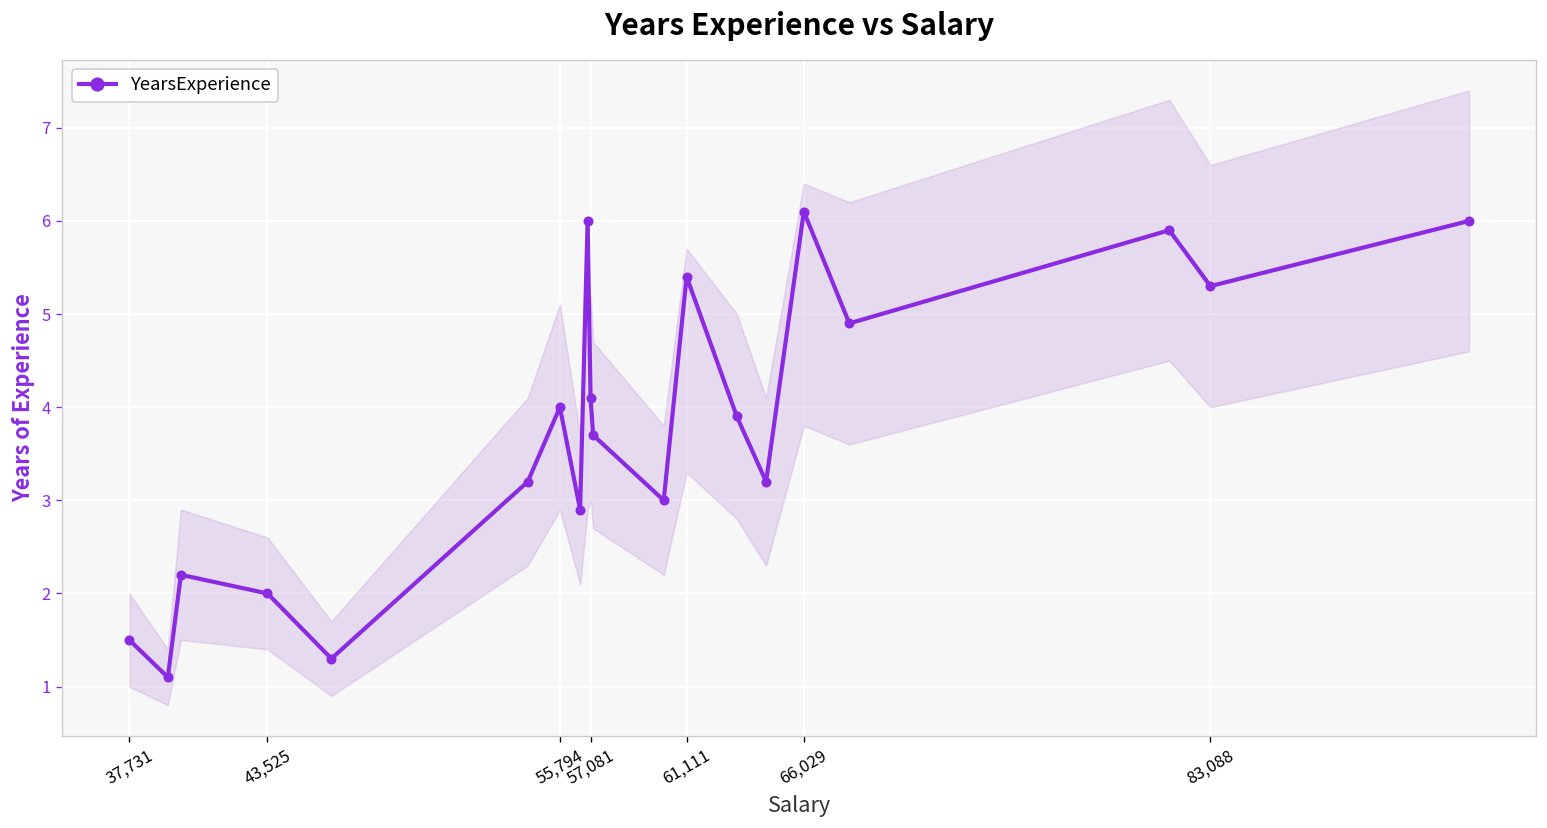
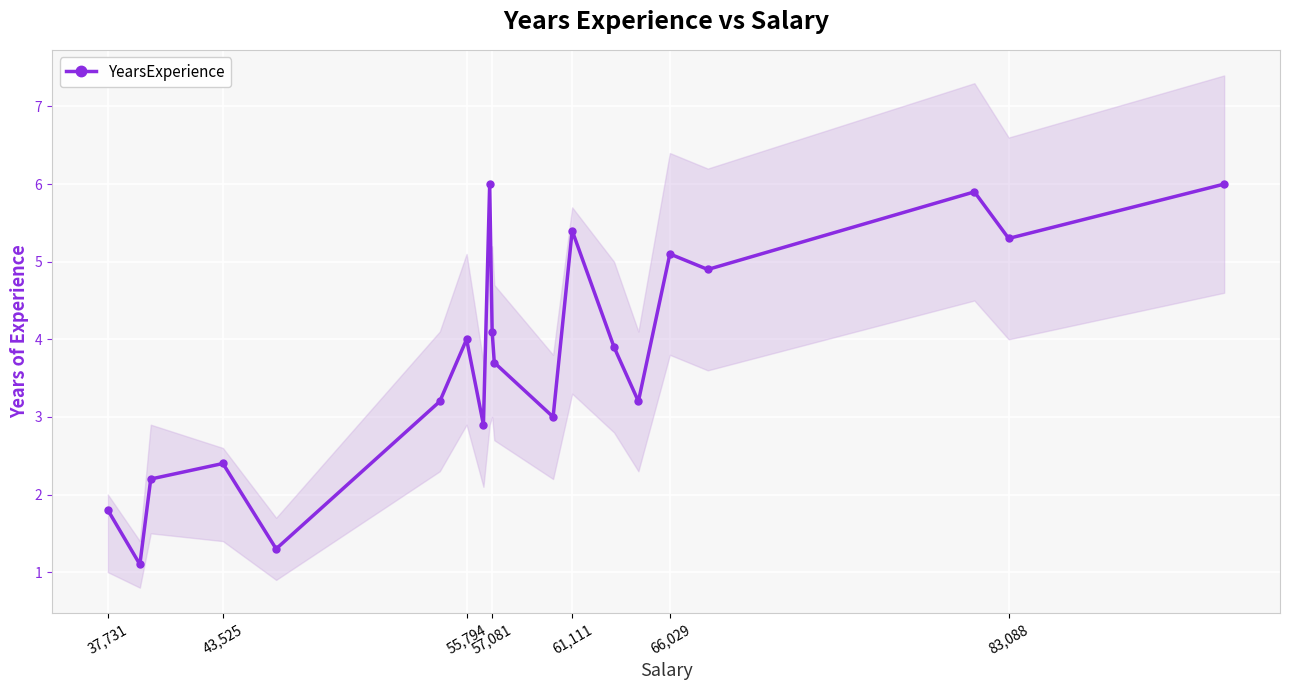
YearsExperience, 37,731: 1.5 -> 1.8
YearsExperience, 43,525: 2.0 -> 2.4
YearsExperience, 66,029: 6.1 -> 5.1
